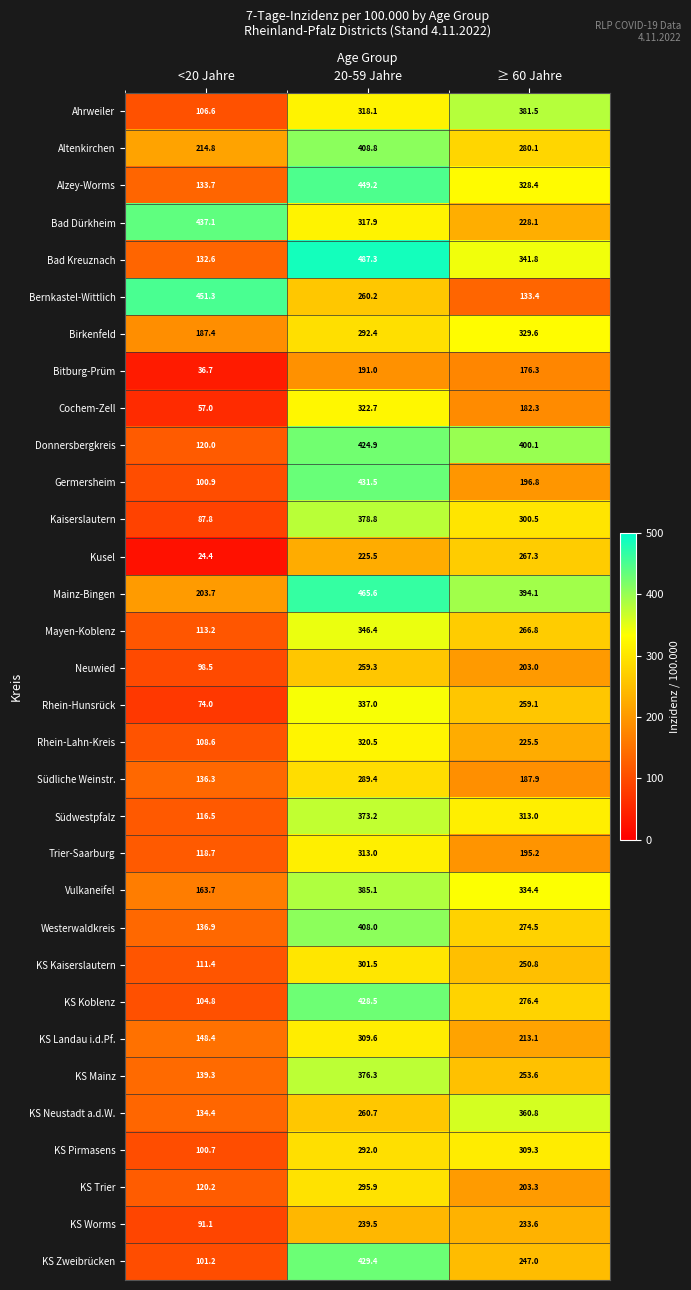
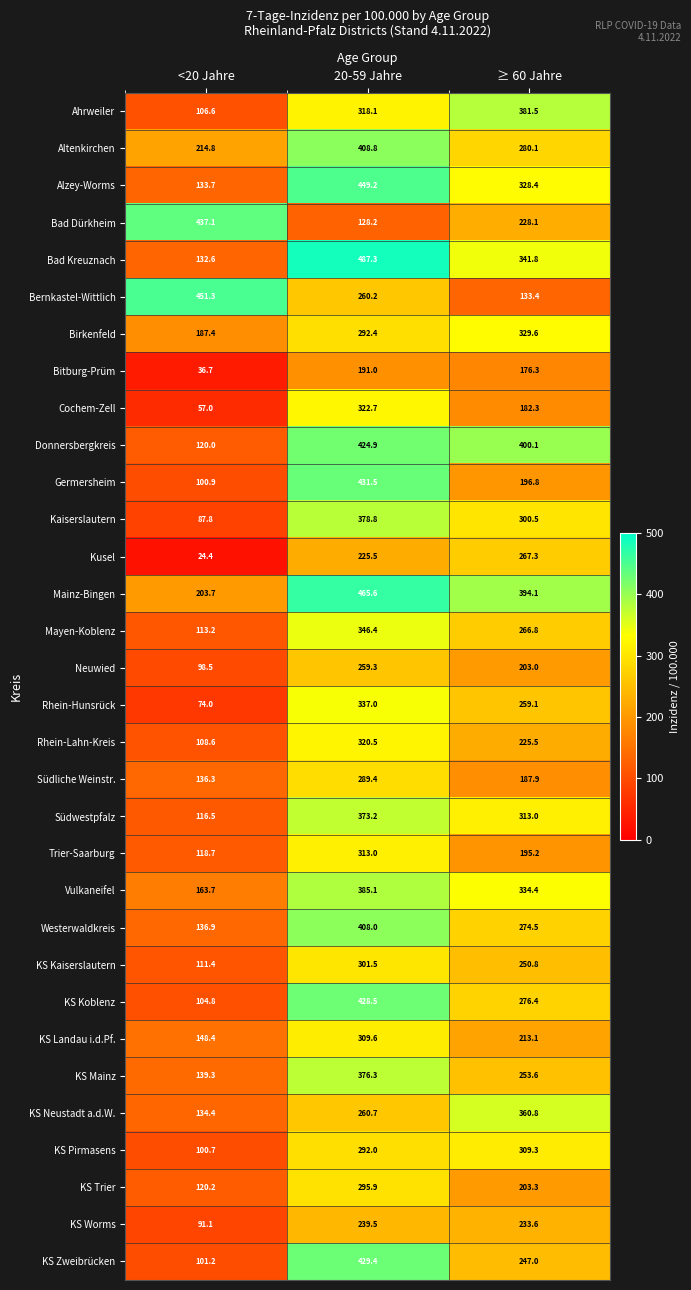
Bad Dürkheim, 20-59 Jahre: 317.9 -> 128.2
